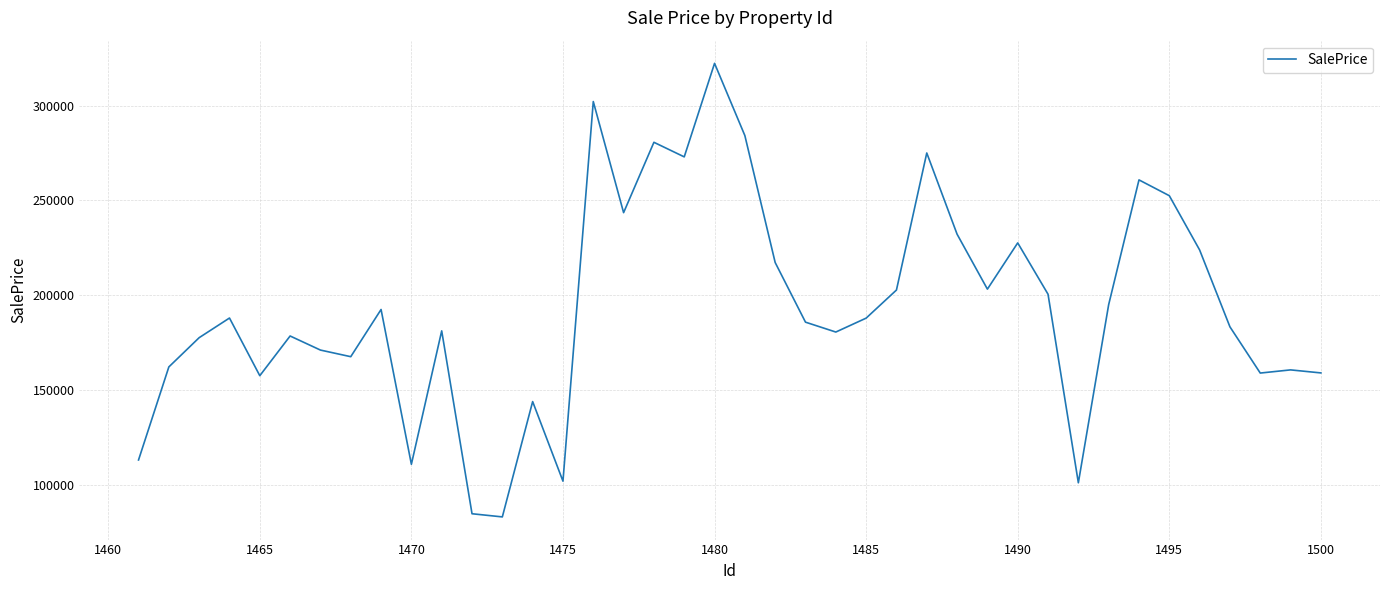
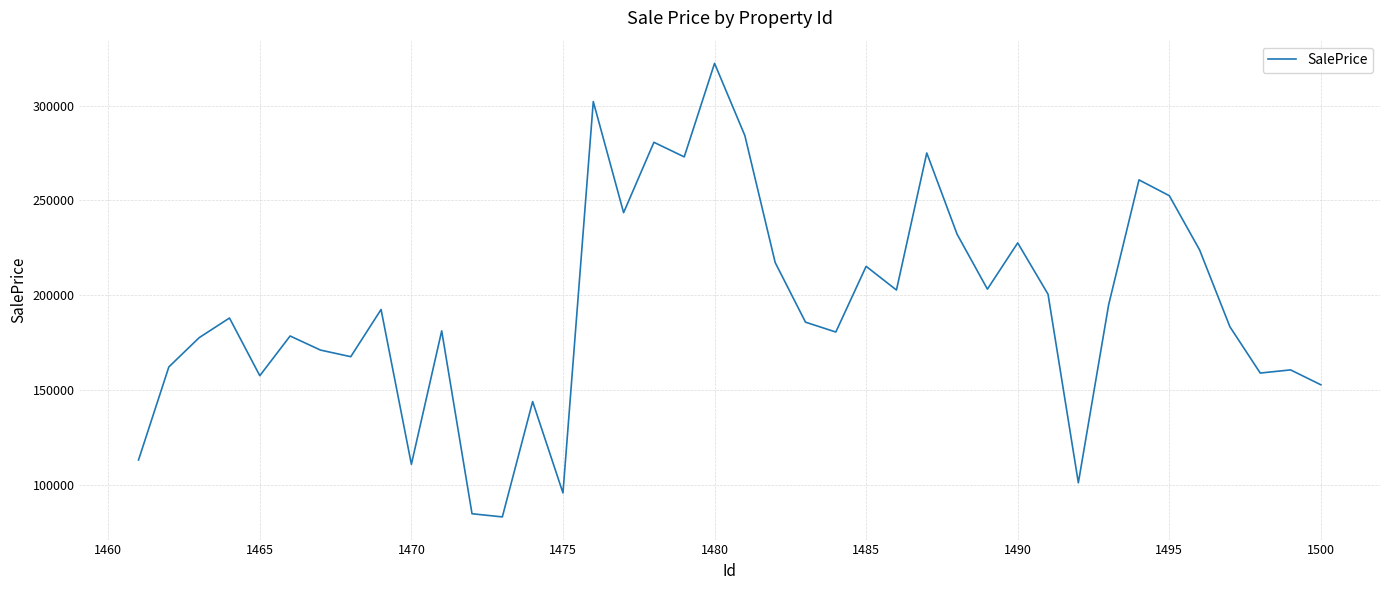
1475: 102000 -> 96000
1485: 188000 -> 215000
1500: 159000 -> 153000
